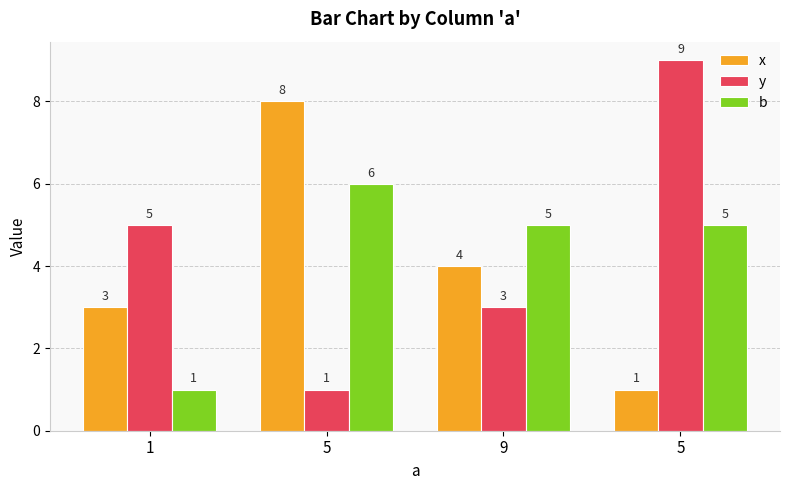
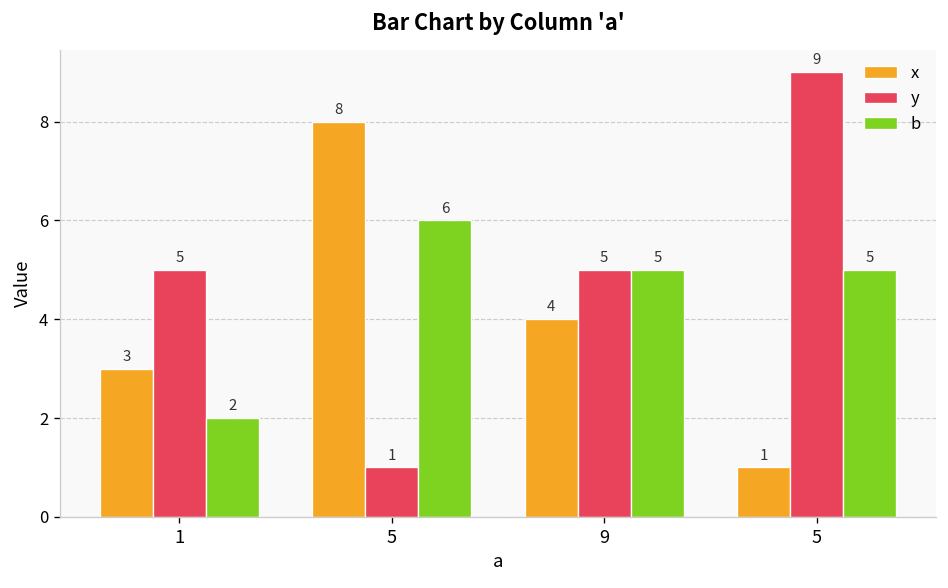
b, 1: 1 -> 2
y, 9: 3 -> 5
